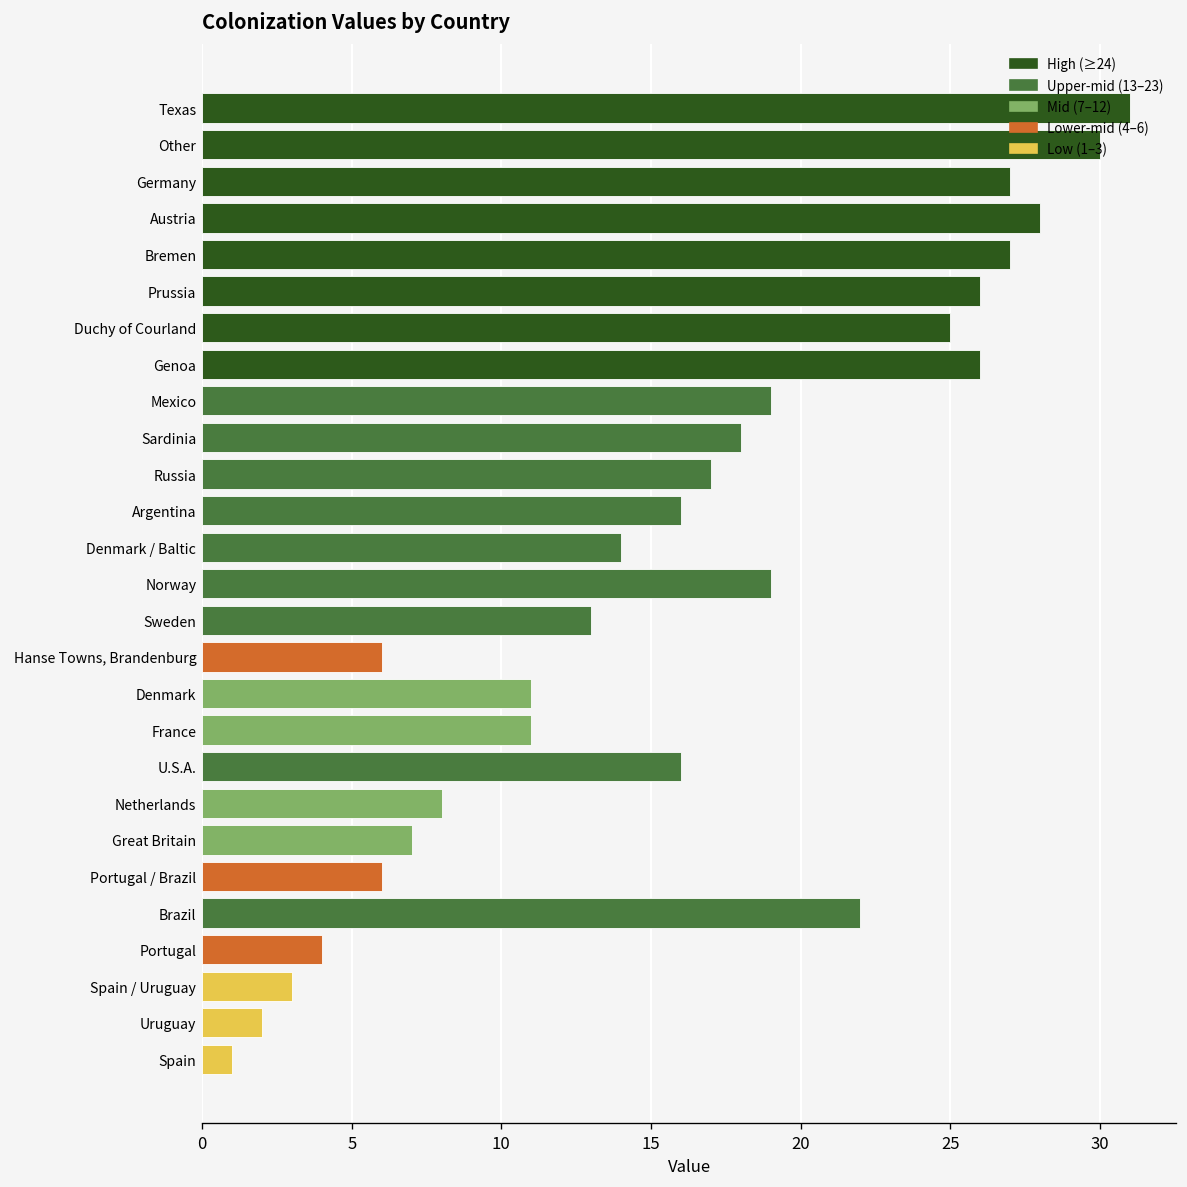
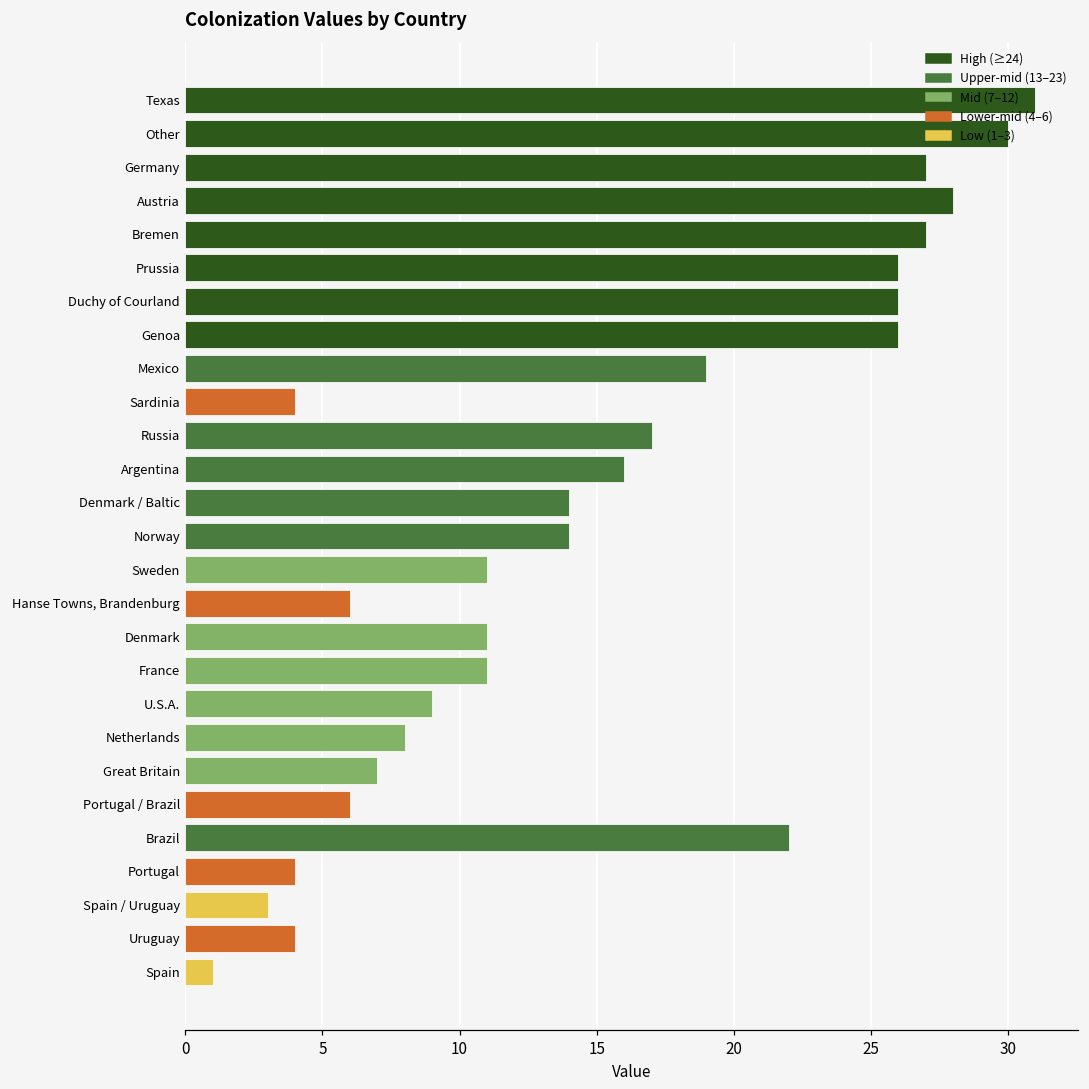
Duchy of Courland: 25 -> 26
Sardinia: 18 -> 4
Norway: 19 -> 14
Sweden: 13 -> 11
U.S.A.: 16 -> 9
Uruguay: 2 -> 4
